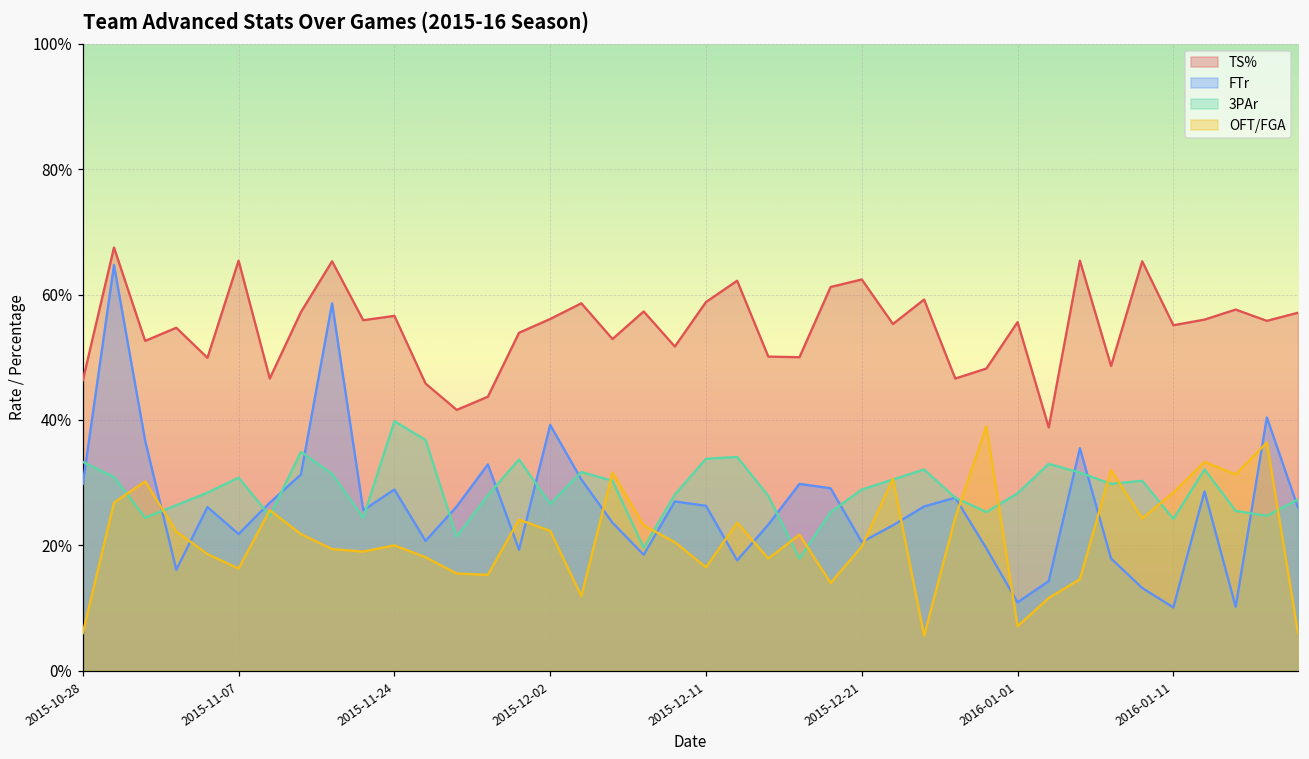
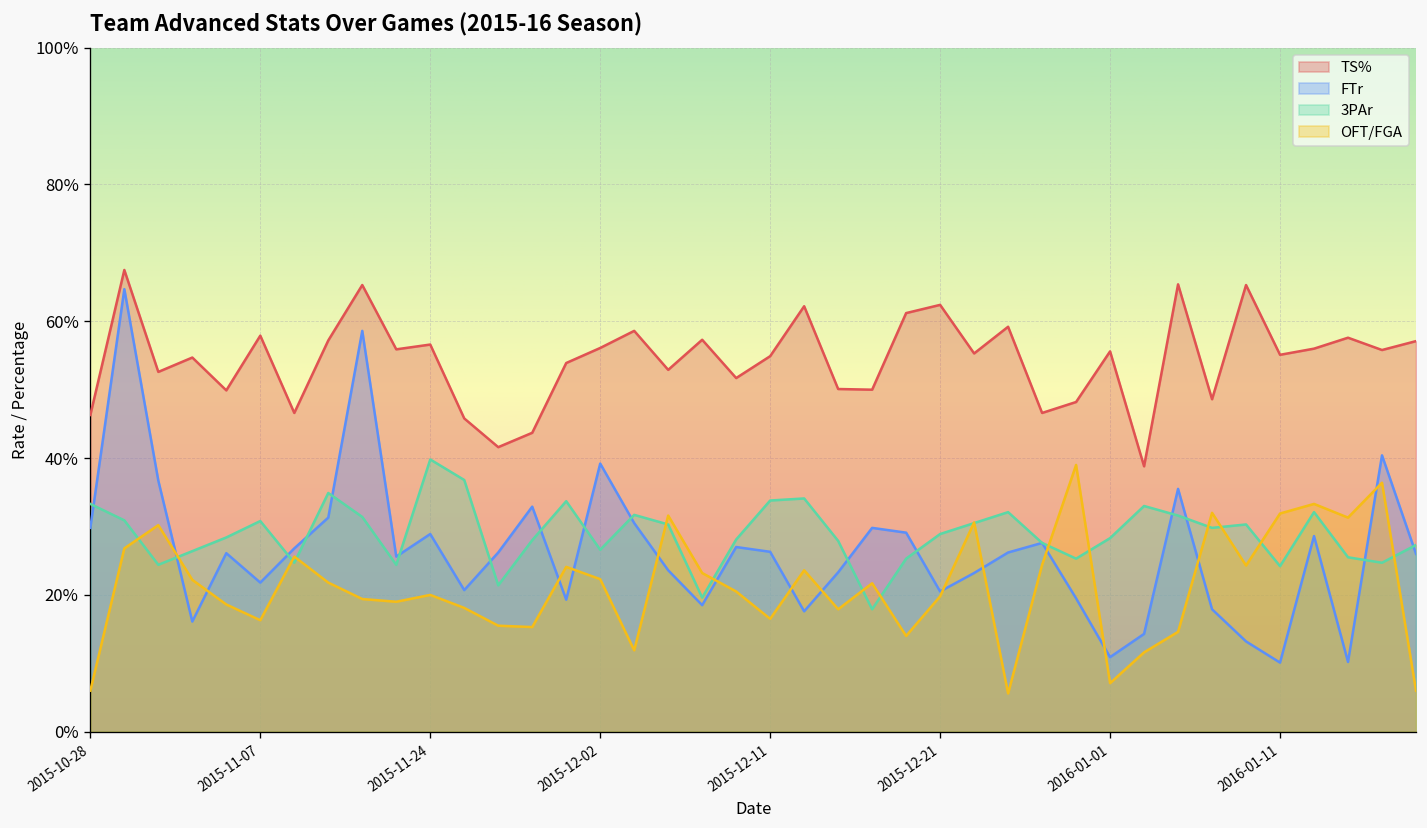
TS%, 2015-11-07: 65% -> 58%
TS%, 2015-12-11: 59% -> 55%
OFT/FGA, 2016-01-11: 28% -> 32%
